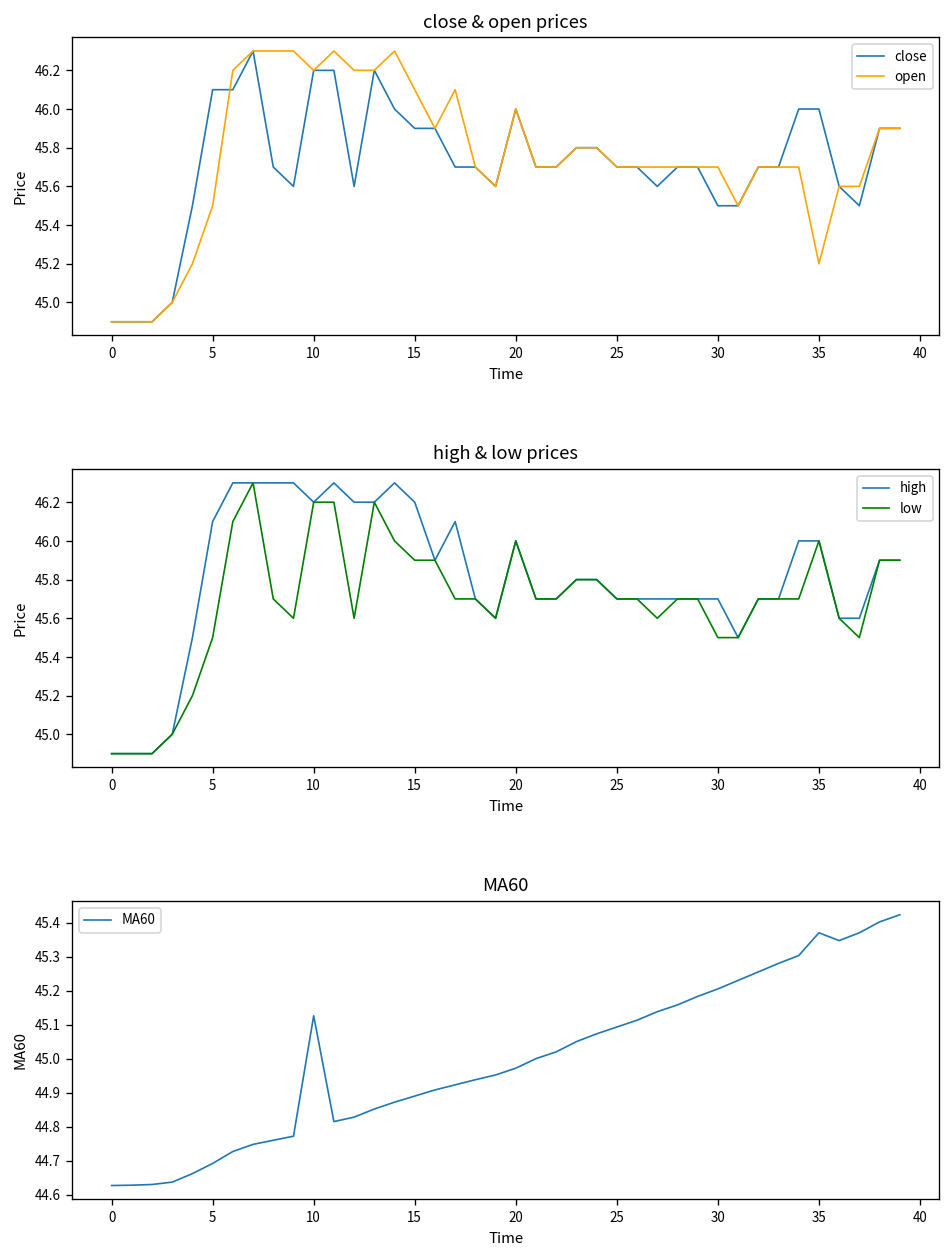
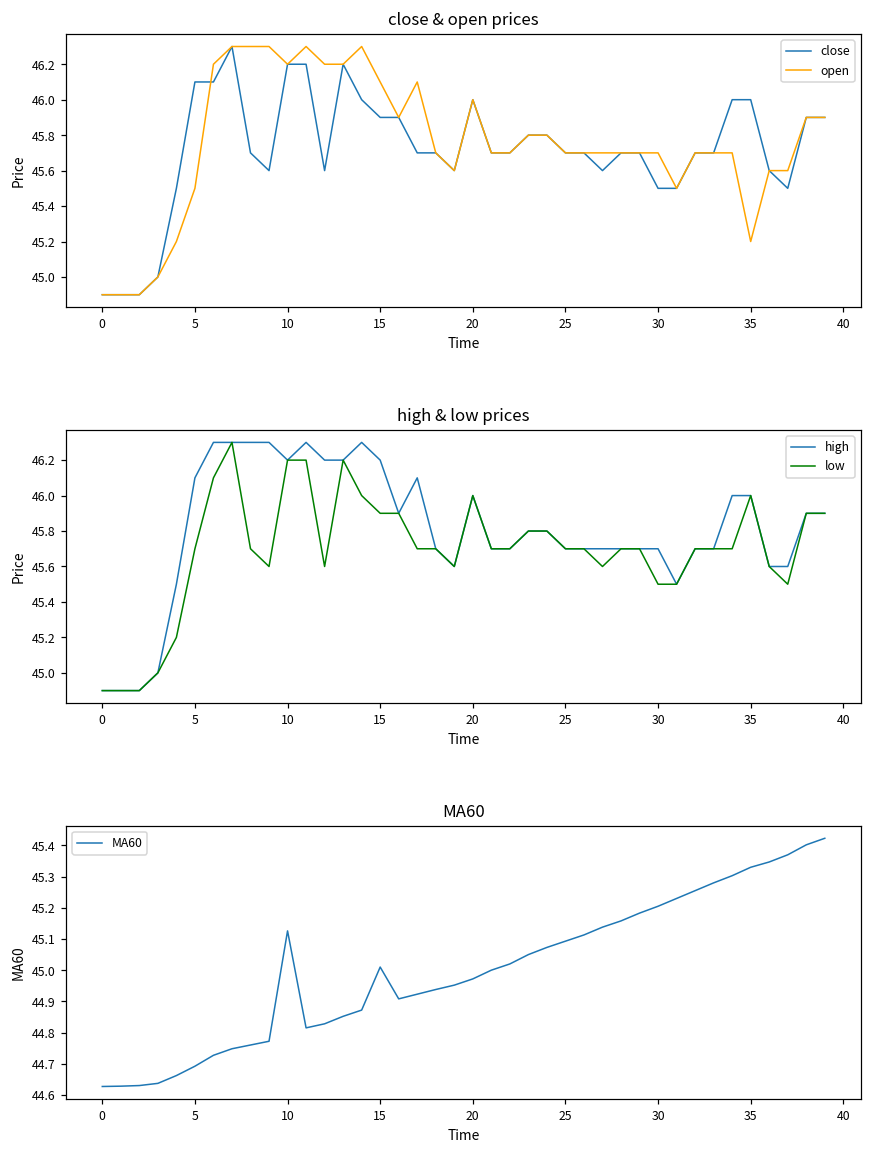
high & low prices, low, 5: 45.5 -> 45.7
MA60, 15: 44.89 -> 45.01
MA60, 35: 45.37 -> 45.33
